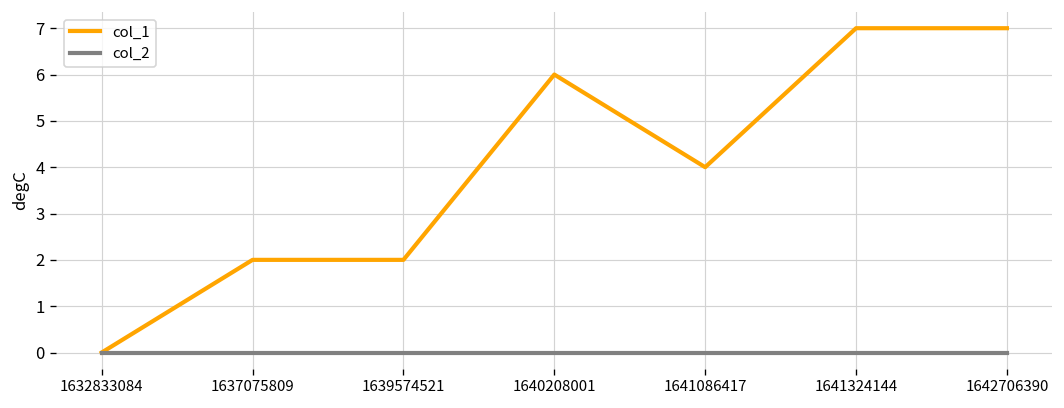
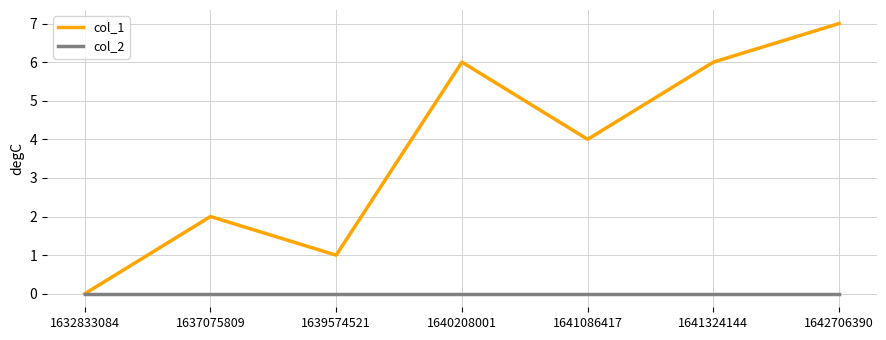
col_1, 1639574521: 2 -> 1
col_1, 1641324144: 7 -> 6
